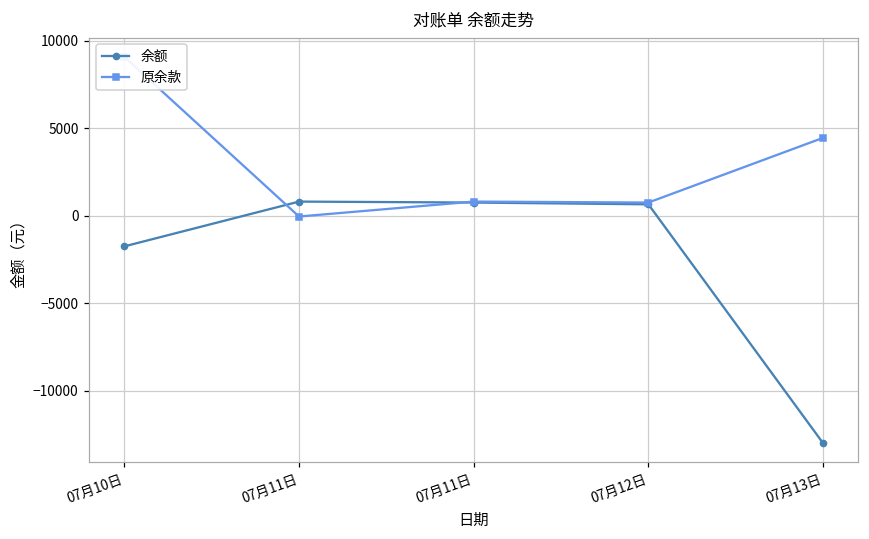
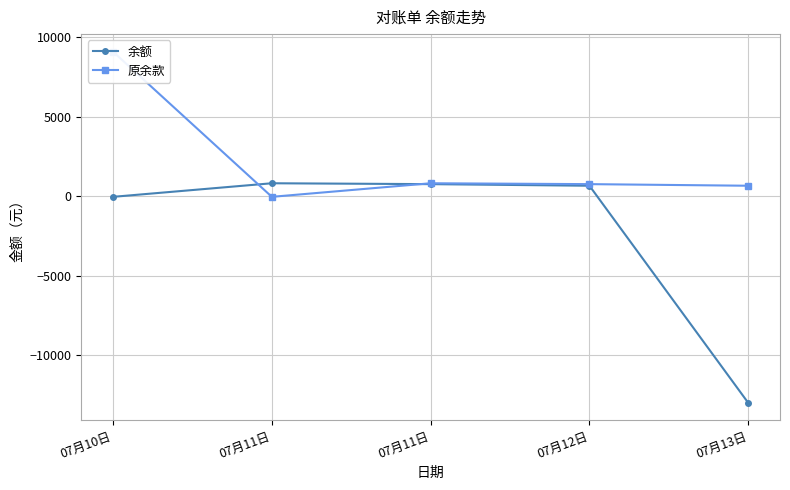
余额, 07月10日: -1700 -> 0
原余款, 07月13日: 4500 -> 700
